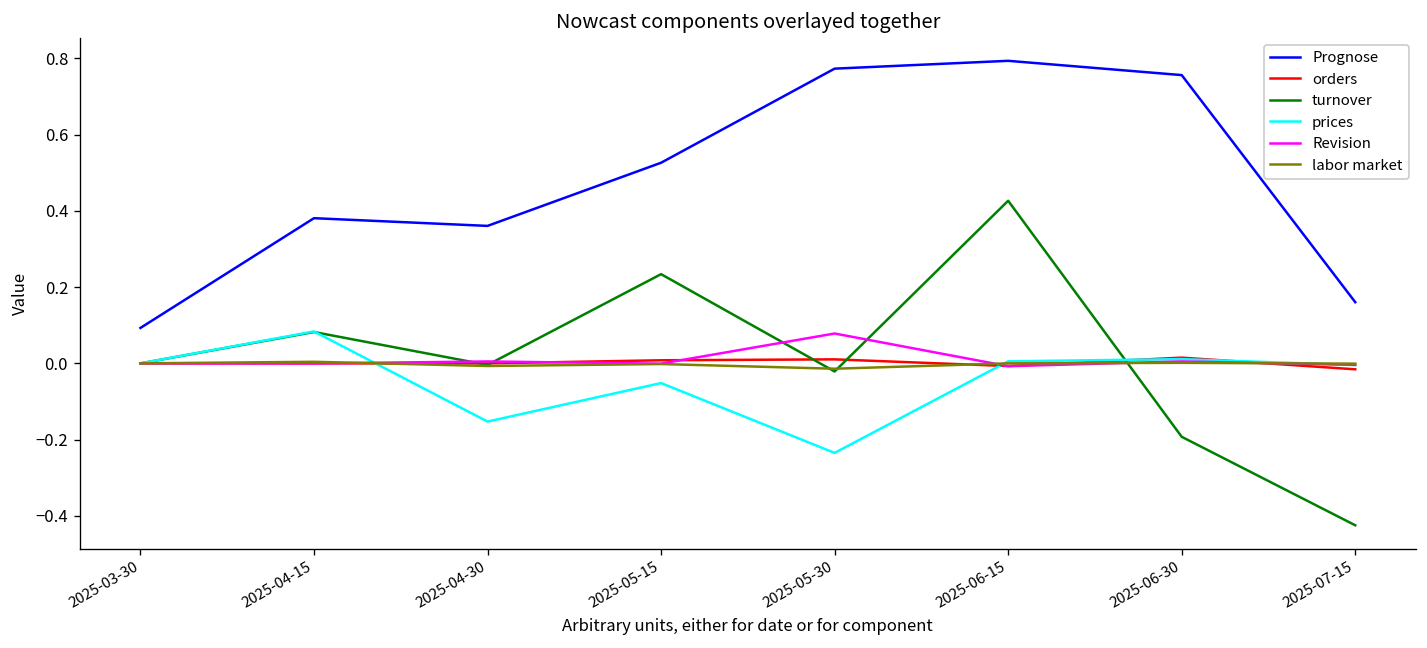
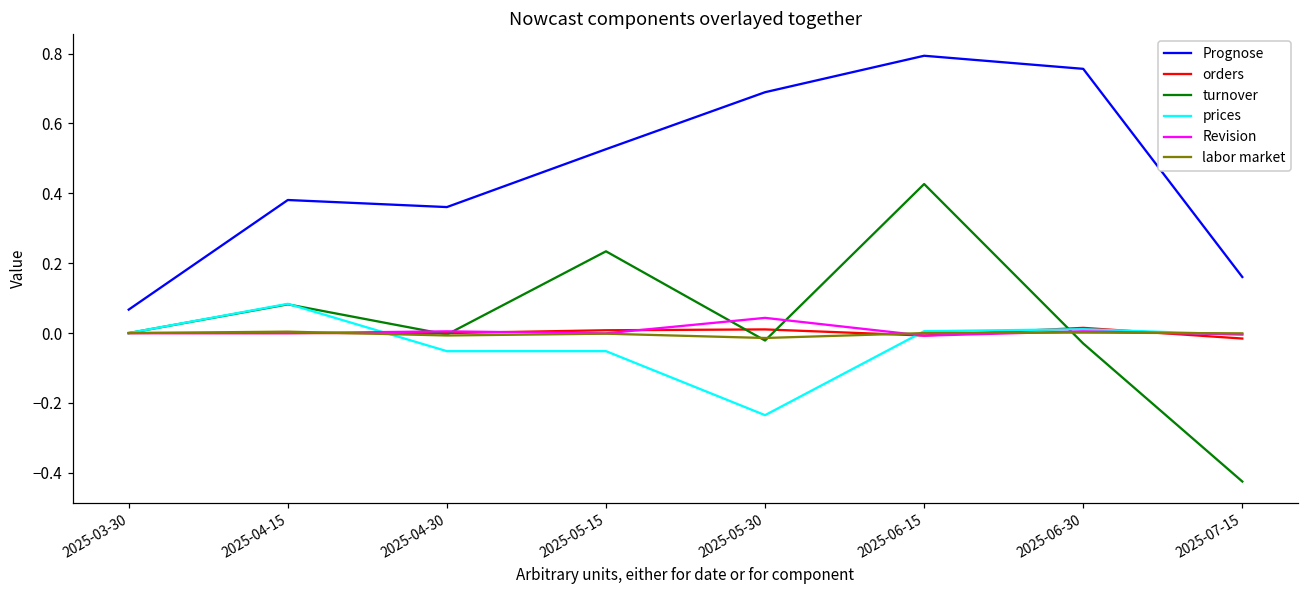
Prognose, 2025-03-30: 0.09 -> 0.07
prices, 2025-04-30: -0.15 -> -0.05
Prognose, 2025-05-30: 0.77 -> 0.69
Revision, 2025-05-30: 0.08 -> 0.04
turnover, 2025-06-30: -0.19 -> -0.03
